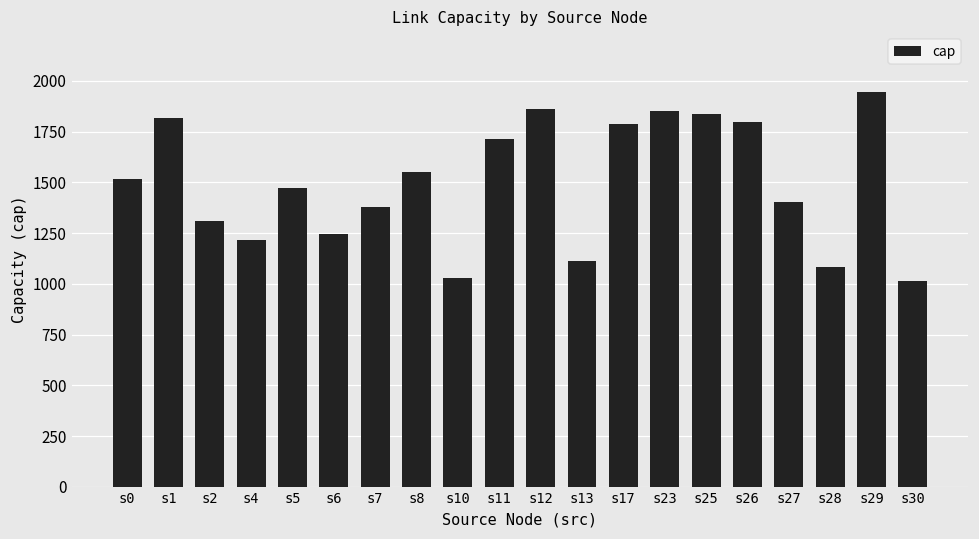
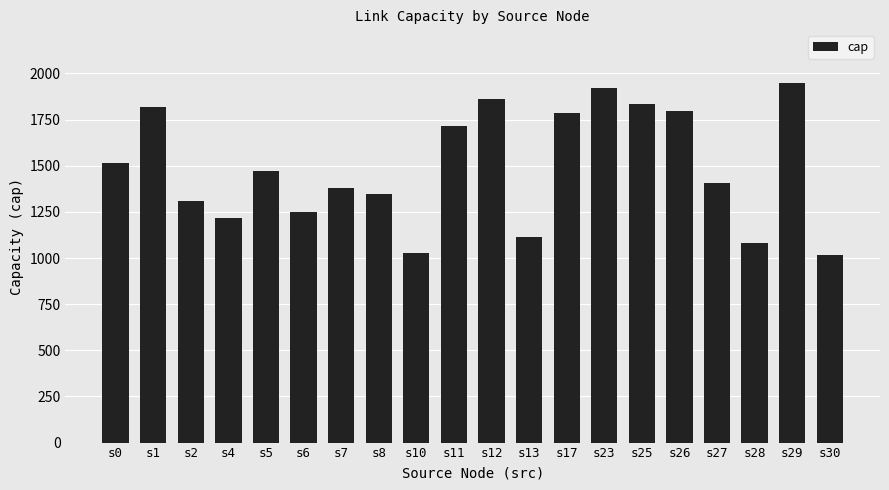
s8: 1550 -> 1350
s23: 1850 -> 1920
